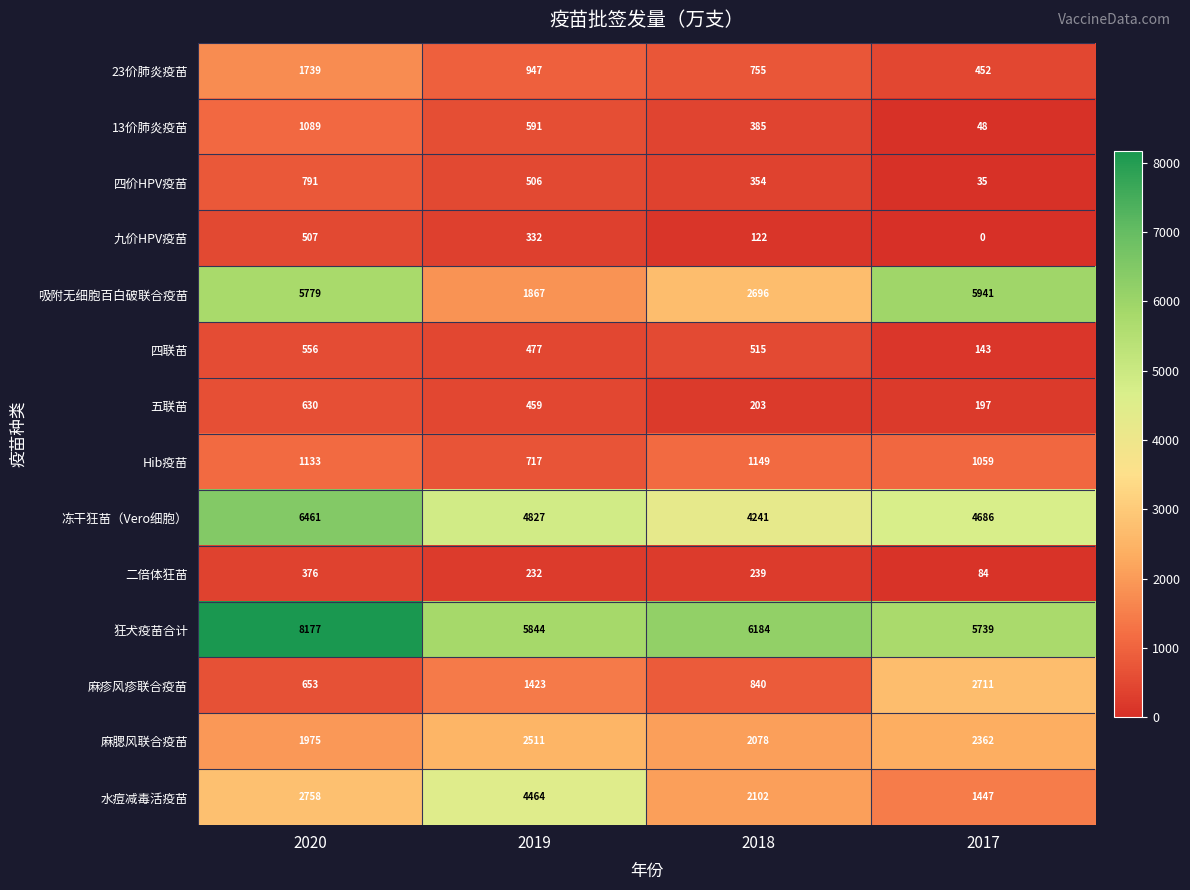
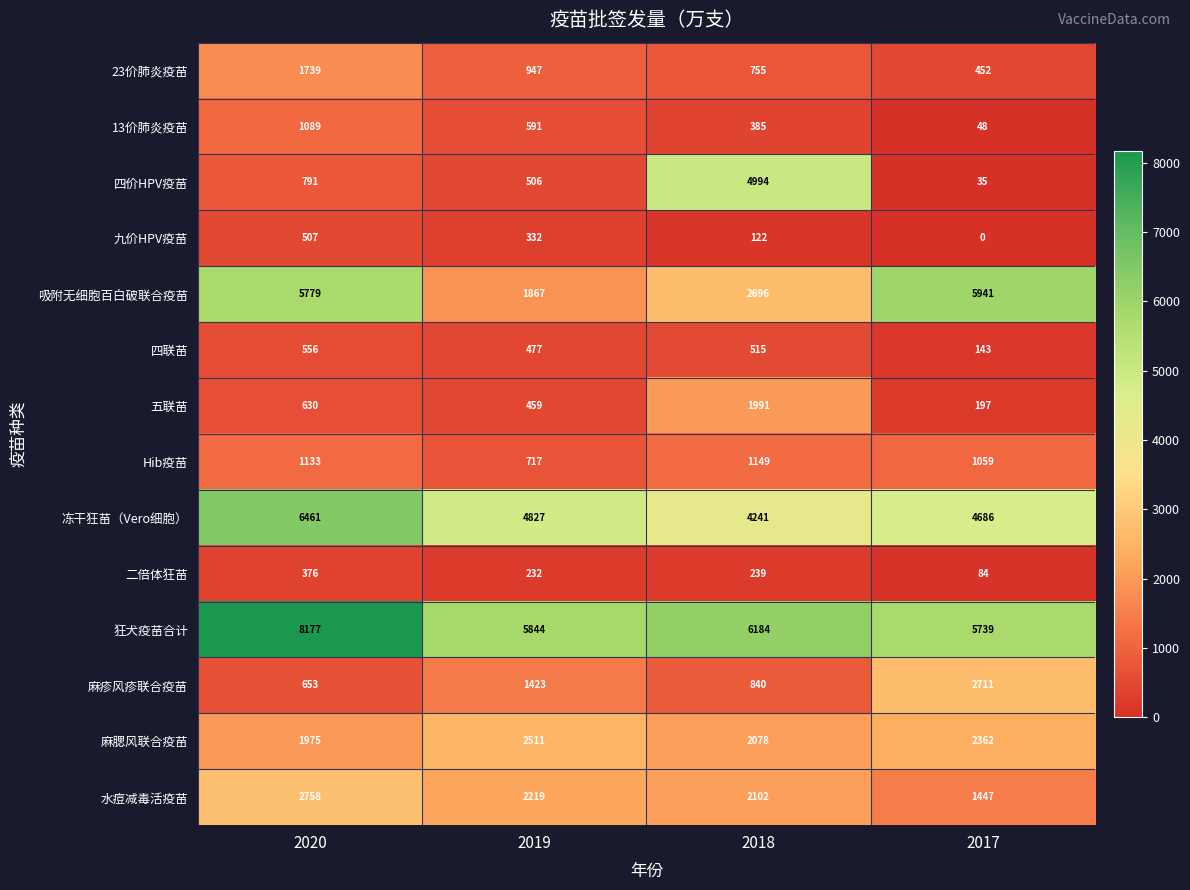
四价HPV疫苗, 2018: 354 -> 4994
五联苗, 2018: 203 -> 1991
水痘减毒活疫苗, 2019: 4464 -> 2219
